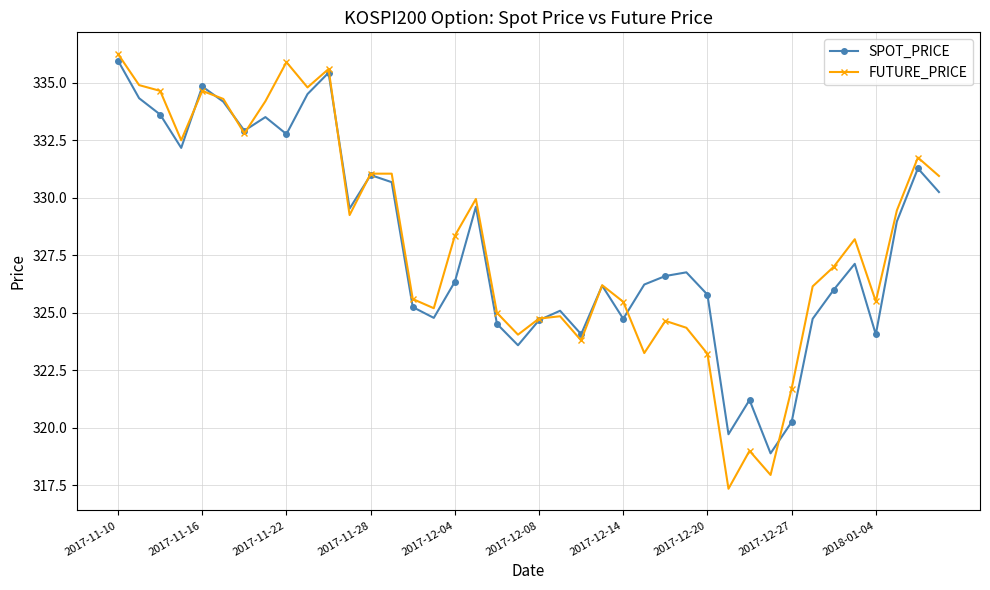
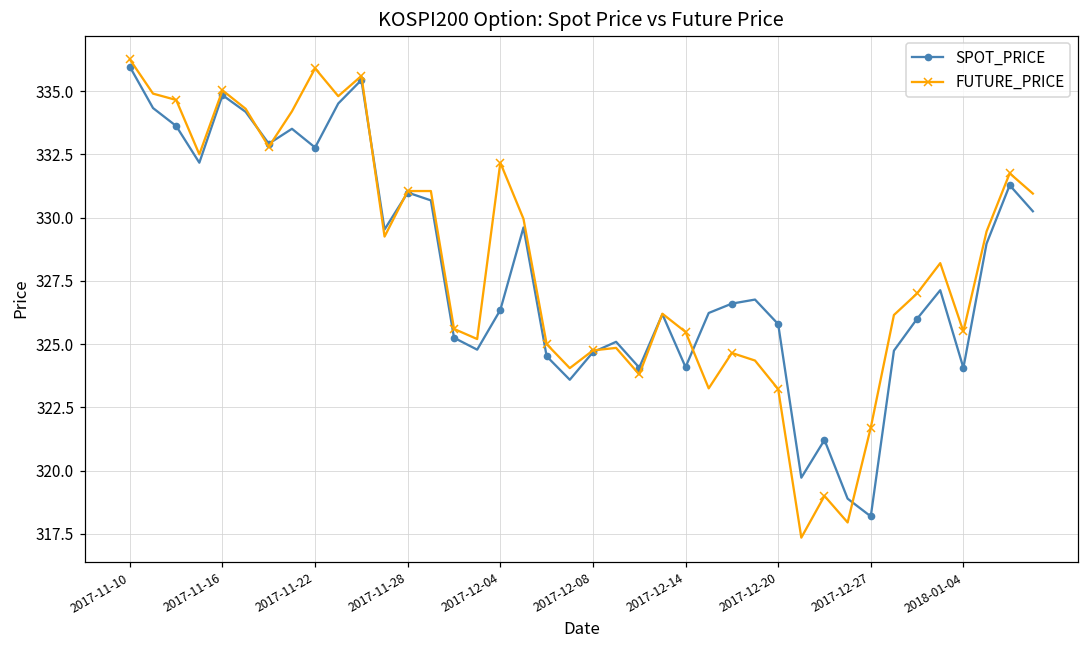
FUTURE_PRICE, 2017-11-16: 334.7 -> 335.0
FUTURE_PRICE, 2017-12-04: 328.4 -> 332.2
SPOT_PRICE, 2017-12-14: 324.7 -> 324.1
SPOT_PRICE, 2017-12-27: 320.3 -> 318.2
